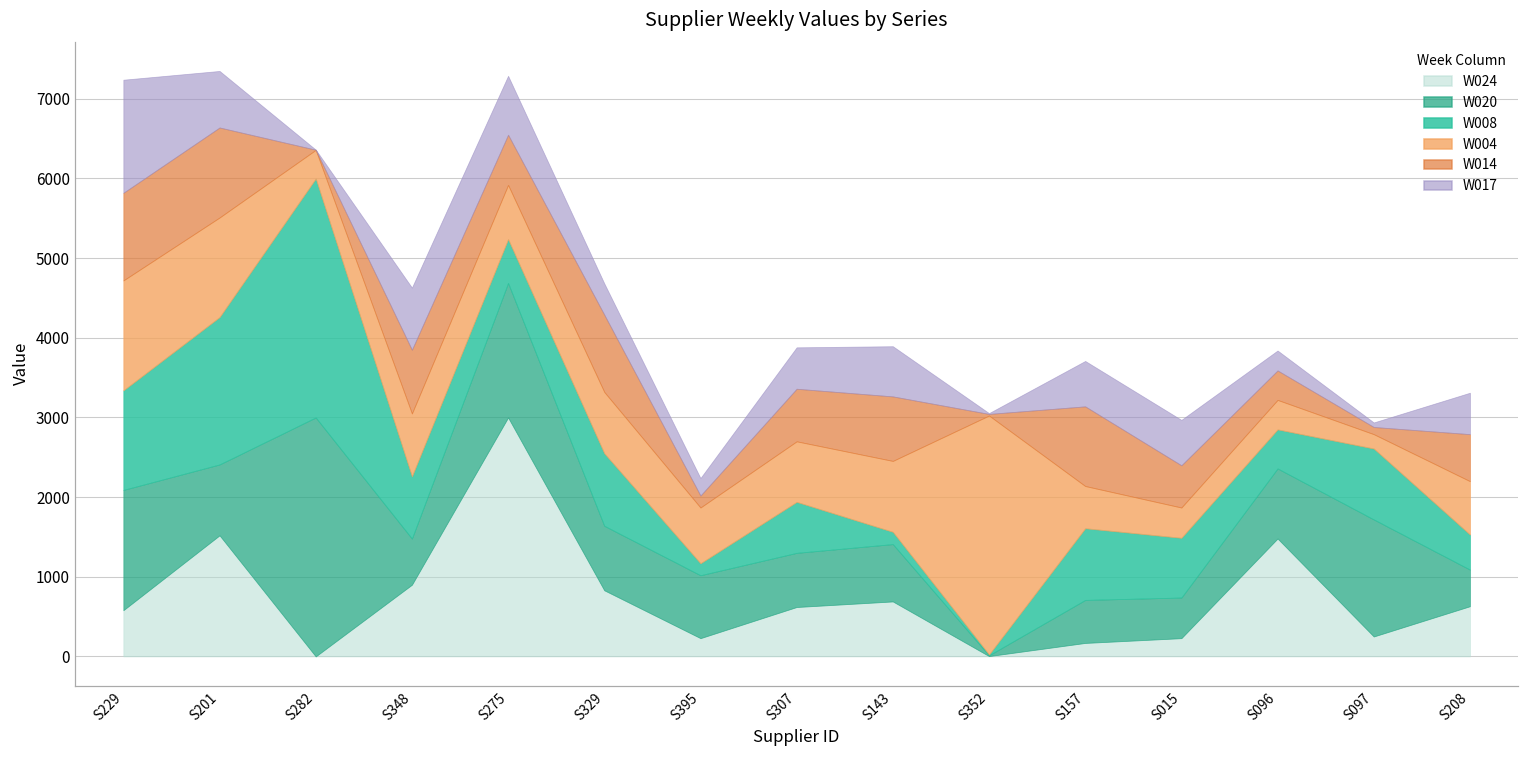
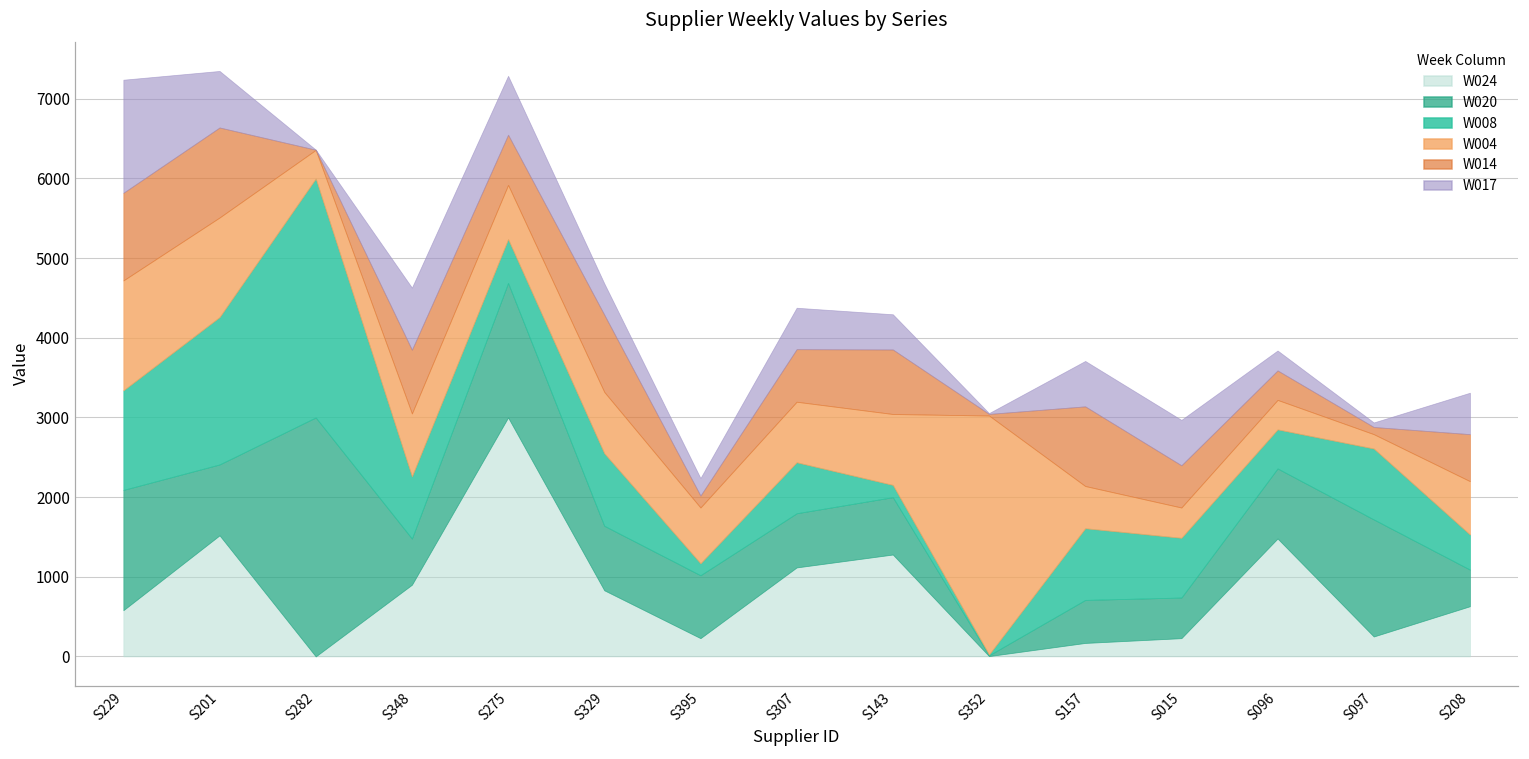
W024, S307: 600 -> 1100
W024, S143: 700 -> 1300
W017, S143: 600 -> 400
